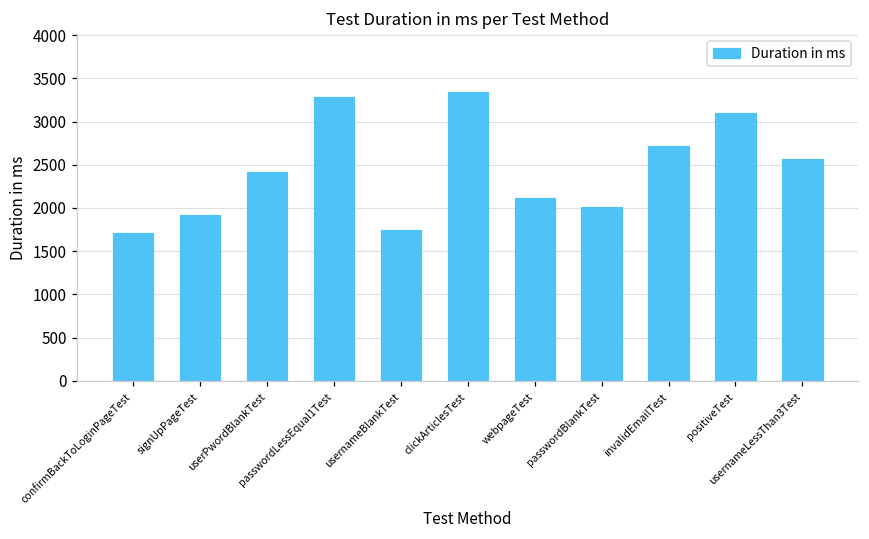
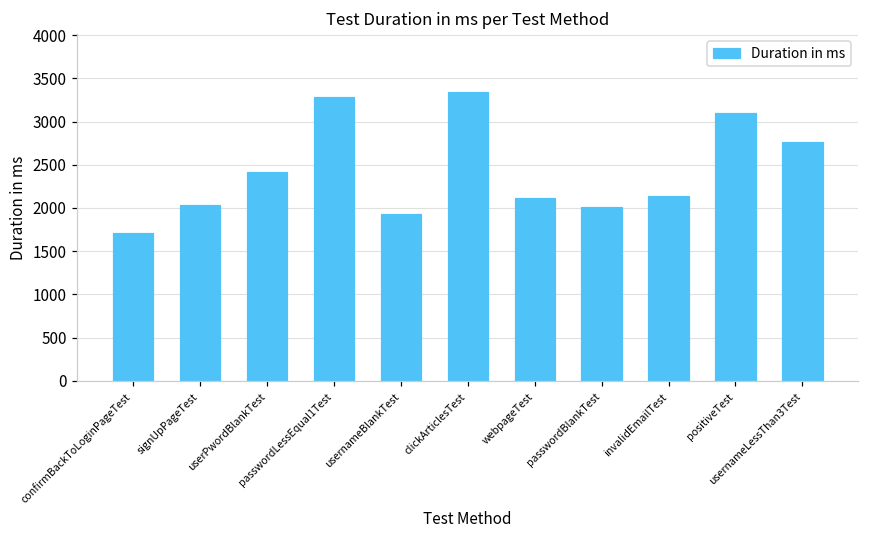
signUpPageTest: 1900 -> 2000
usernameBlankTest: 1700 -> 1900
invalidEmailTest: 2700 -> 2100
usernameLessThan3Test: 2600 -> 2800
